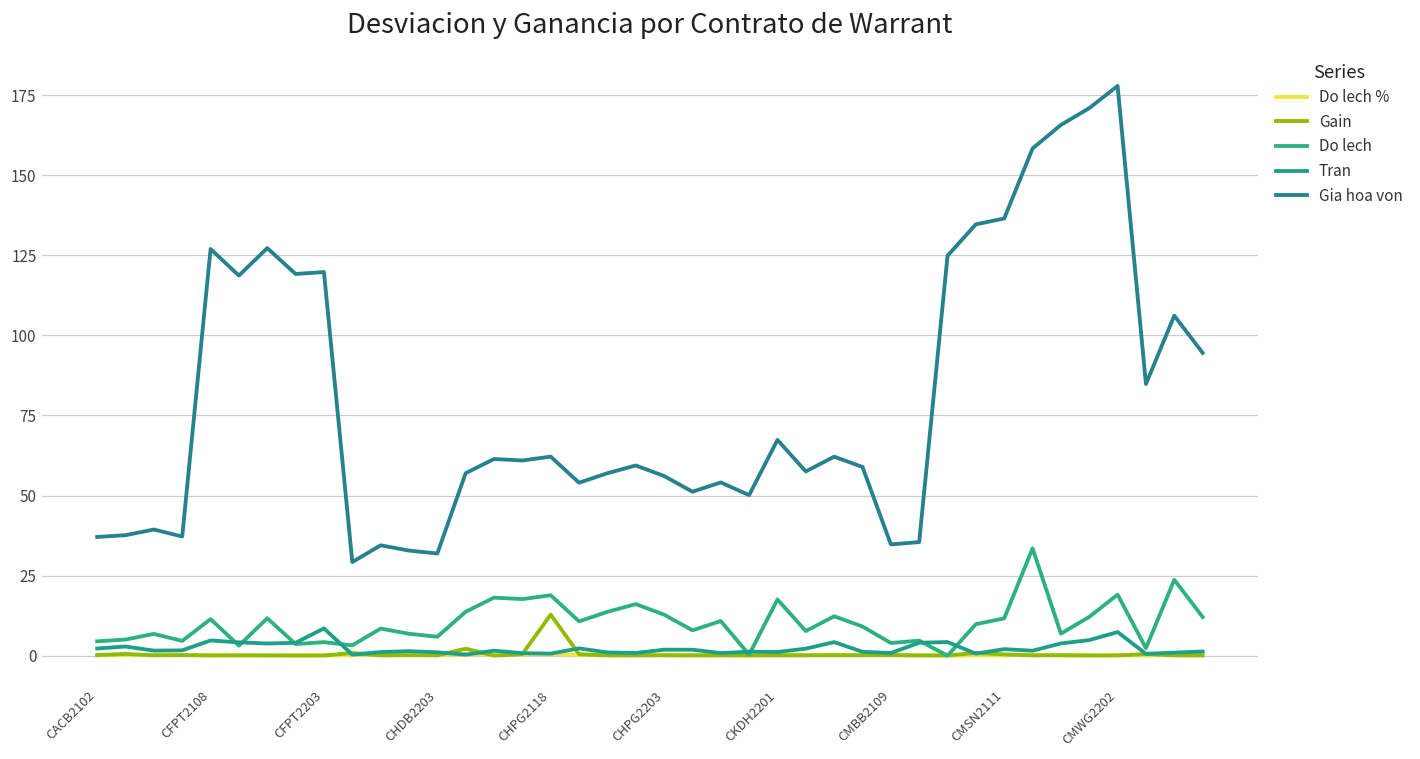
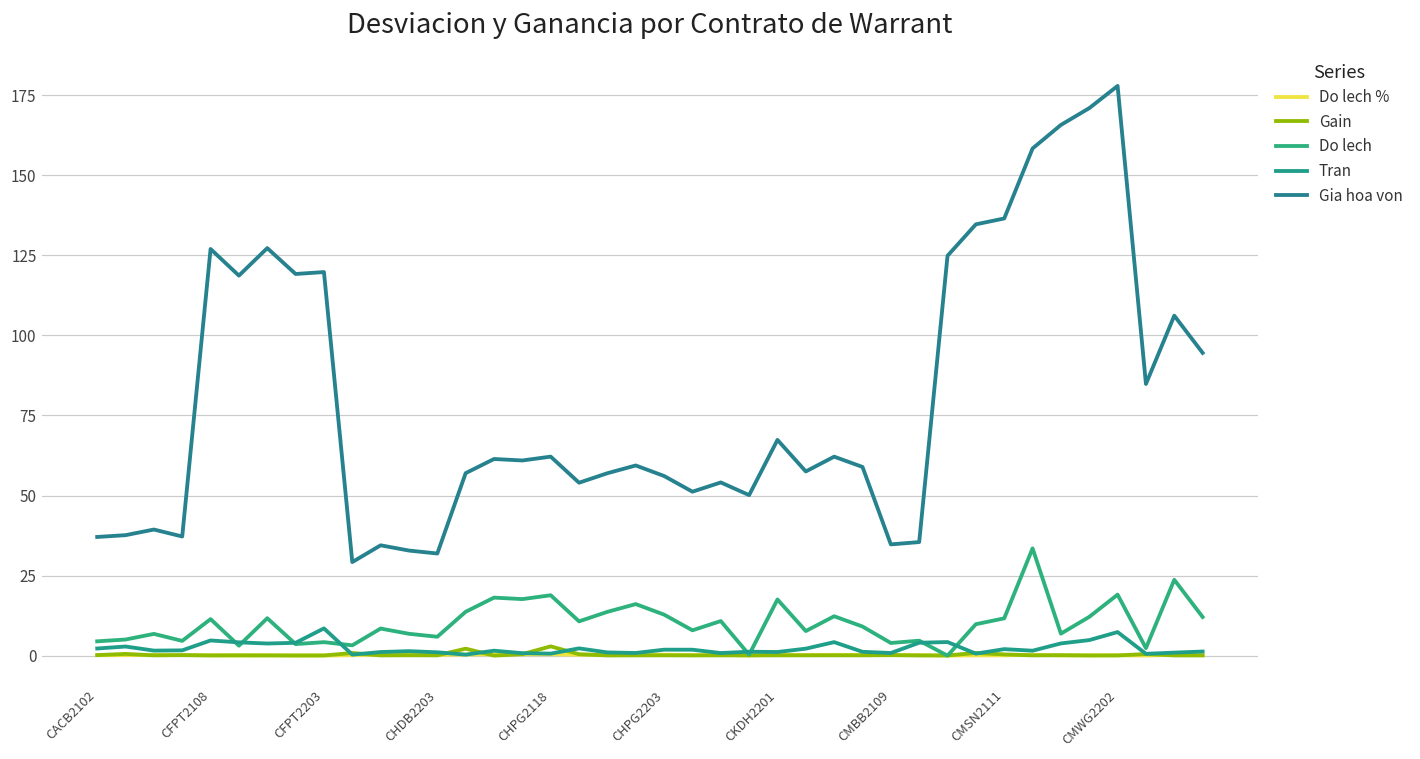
Gain, CHPG2118: 13 -> 3
